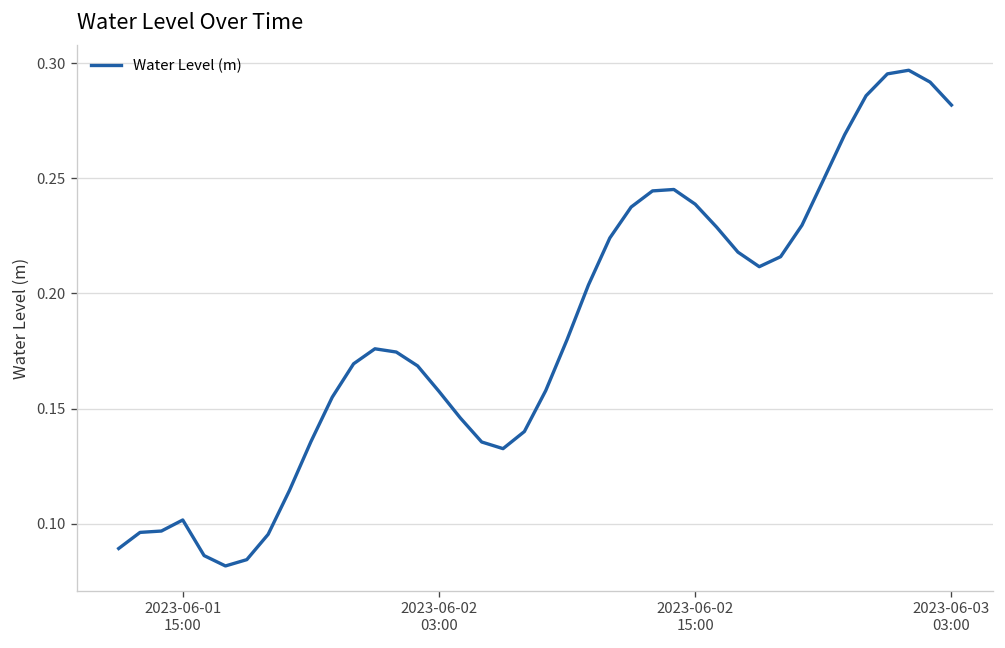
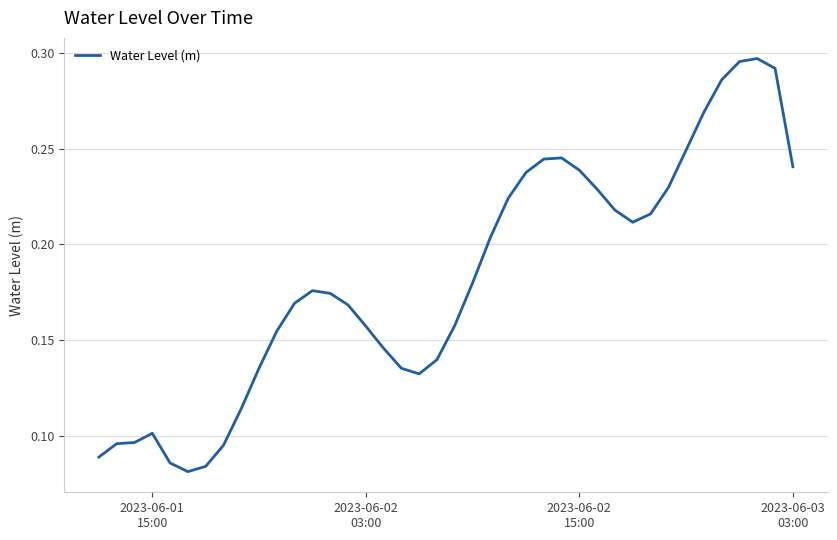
2023-06-03 03:00: 0.282 -> 0.240
